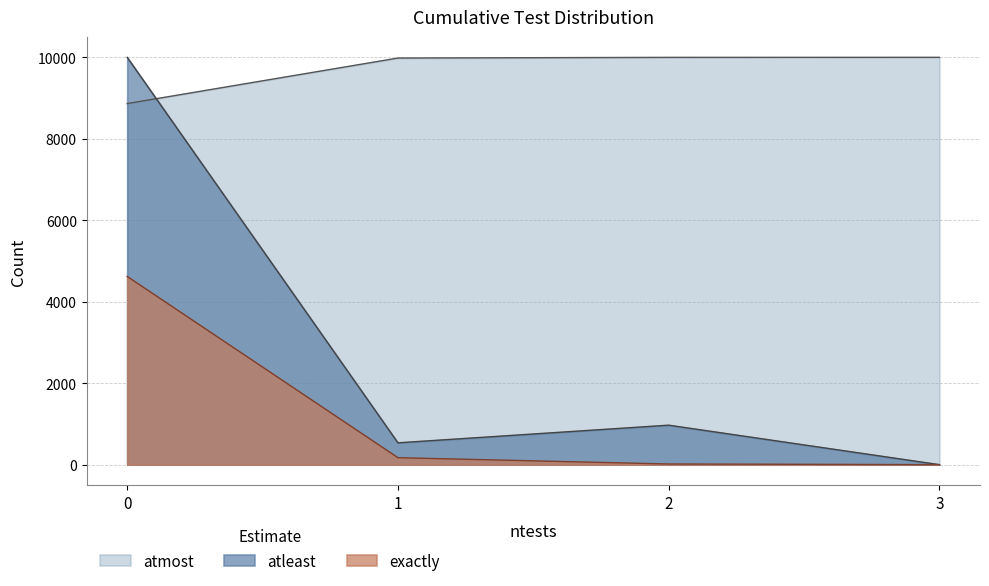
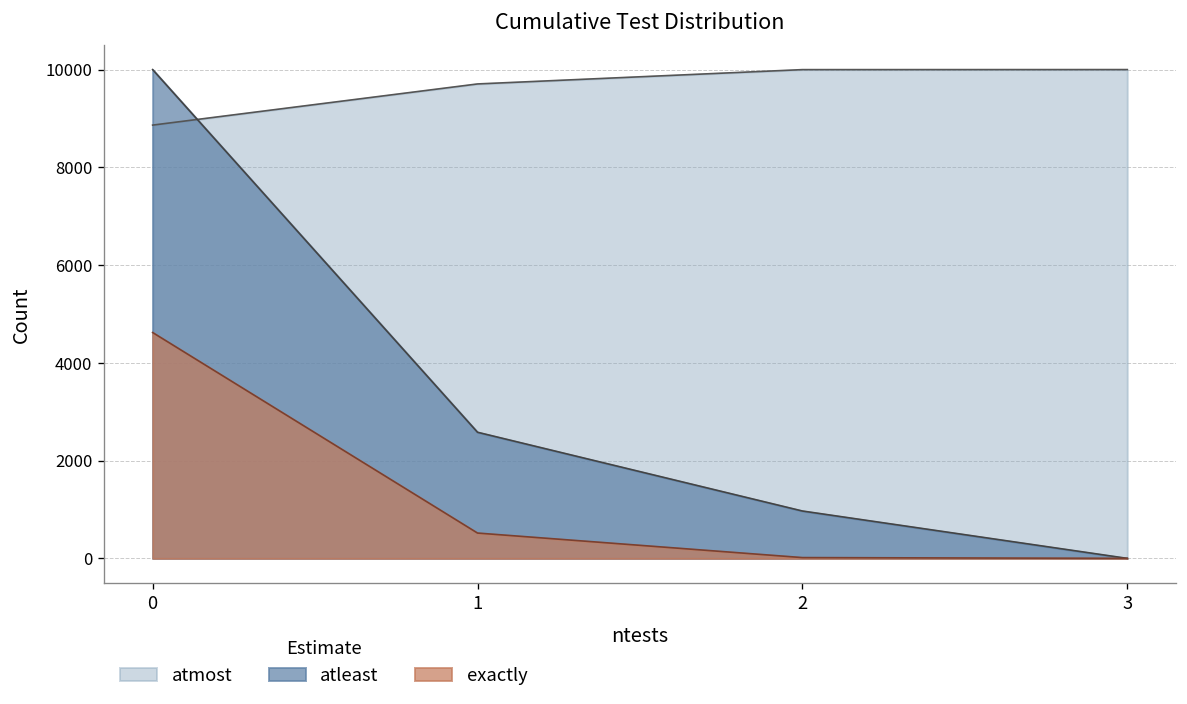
atmost, 1: 10000 -> 9700
atleast, 1: 500 -> 2600
exactly, 1: 200 -> 500
